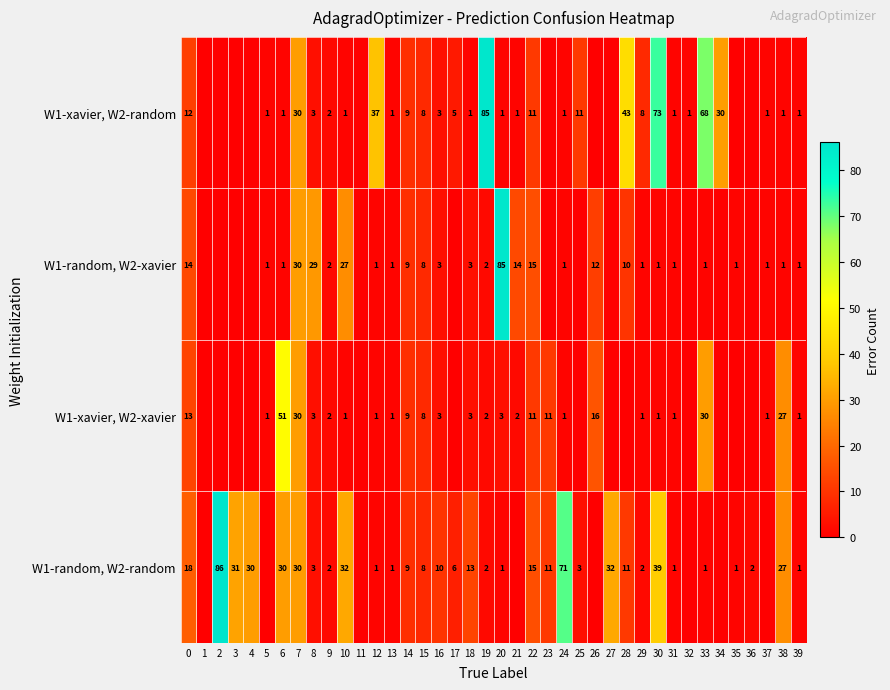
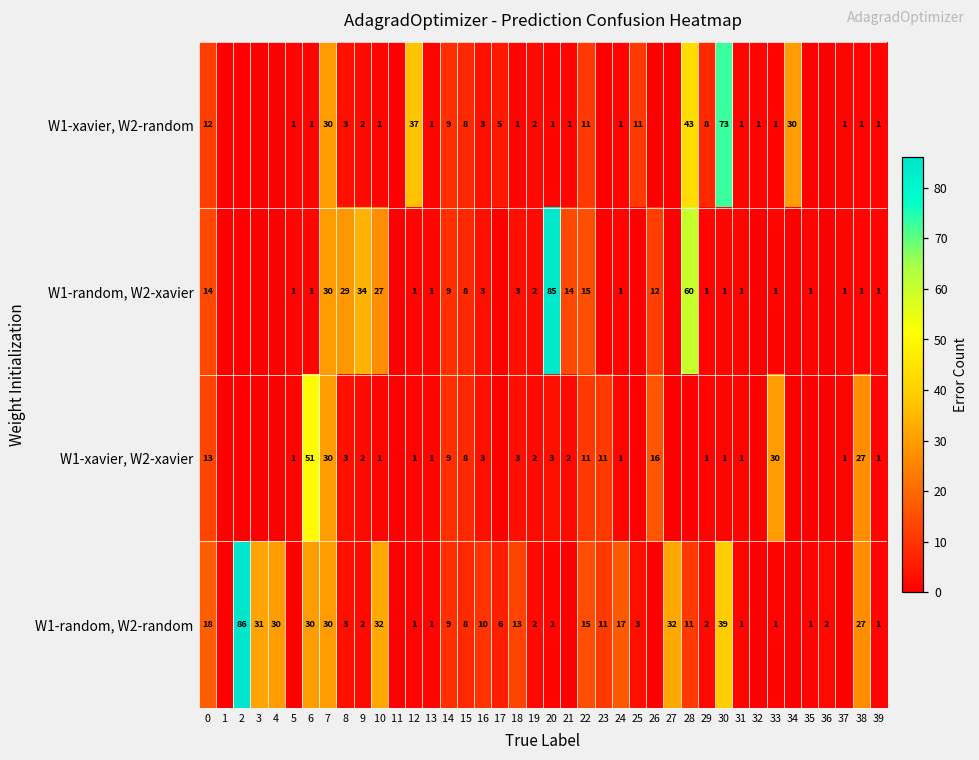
W1-xavier, W2-random, 19: 85 -> 2
W1-xavier, W2-random, 33: 68 -> 1
W1-random, W2-xavier, 9: 2 -> 34
W1-random, W2-xavier, 28: 10 -> 60
W1-random, W2-random, 24: 71 -> 17
